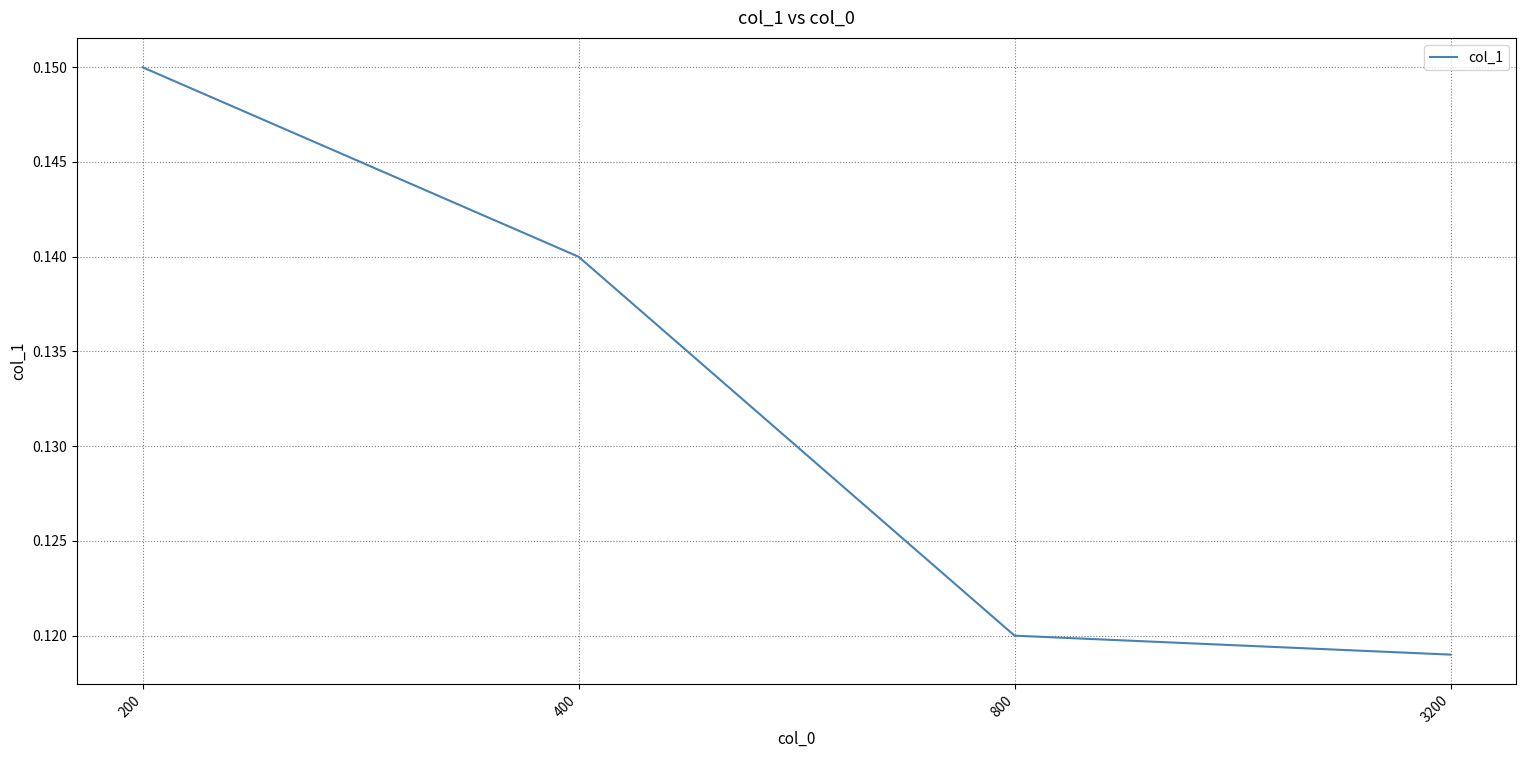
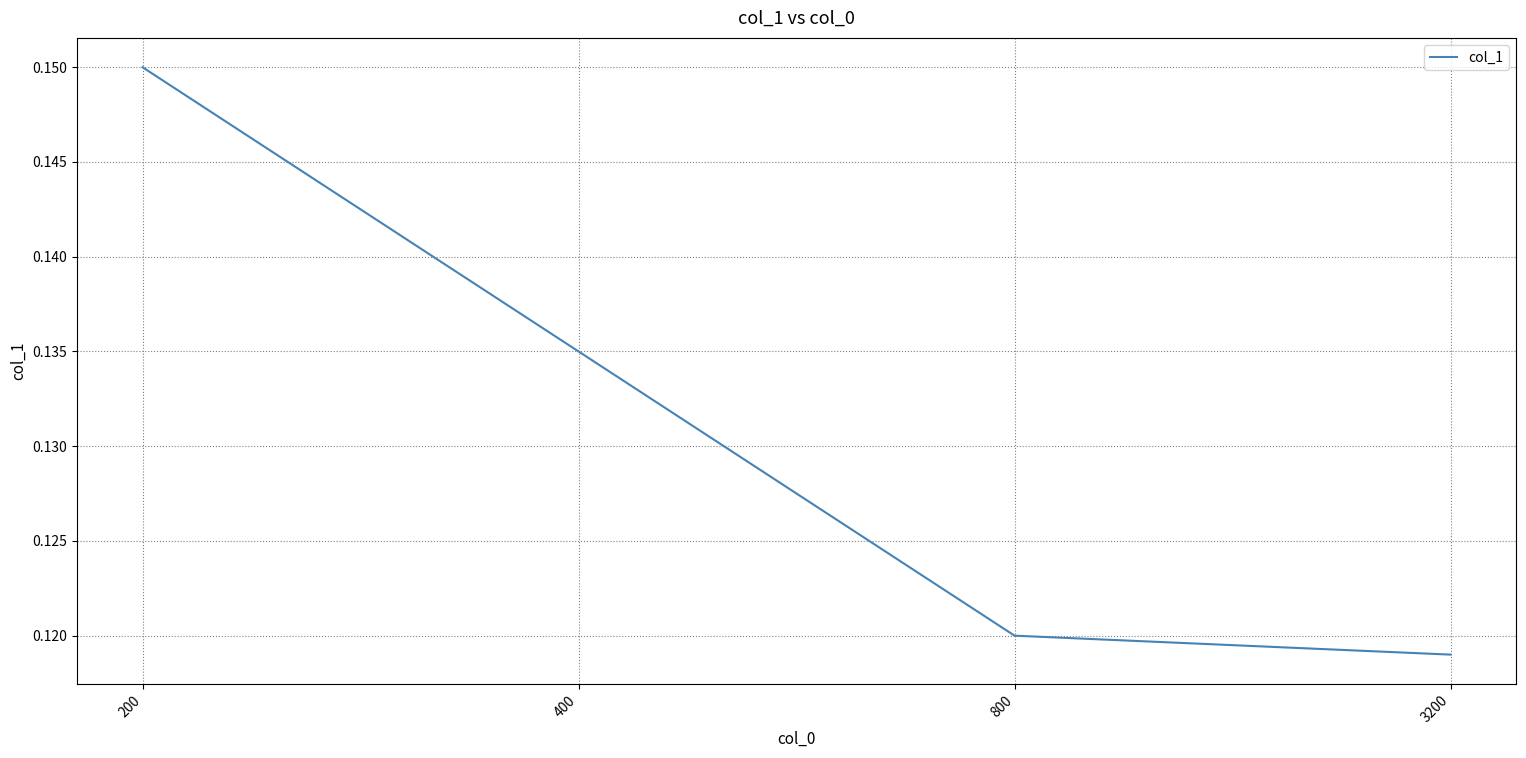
400: 0.140 -> 0.135
